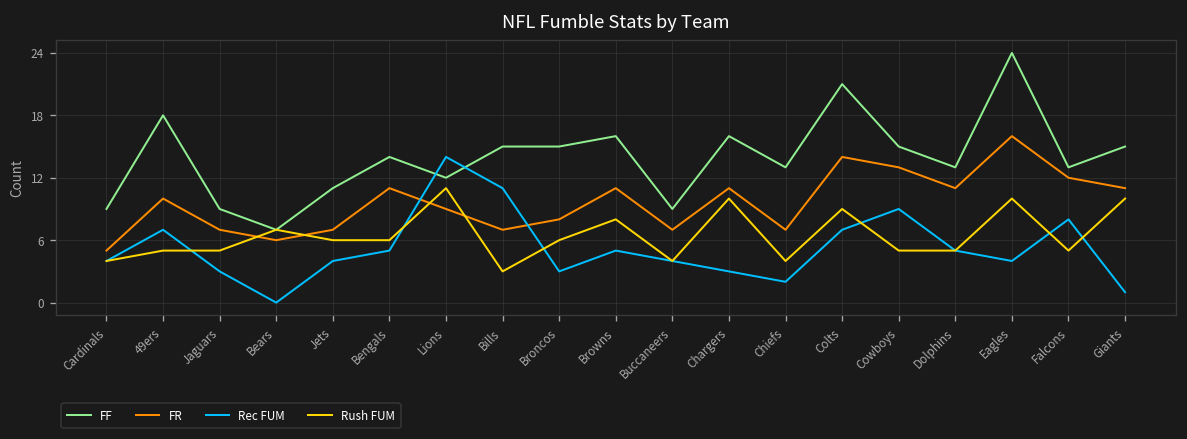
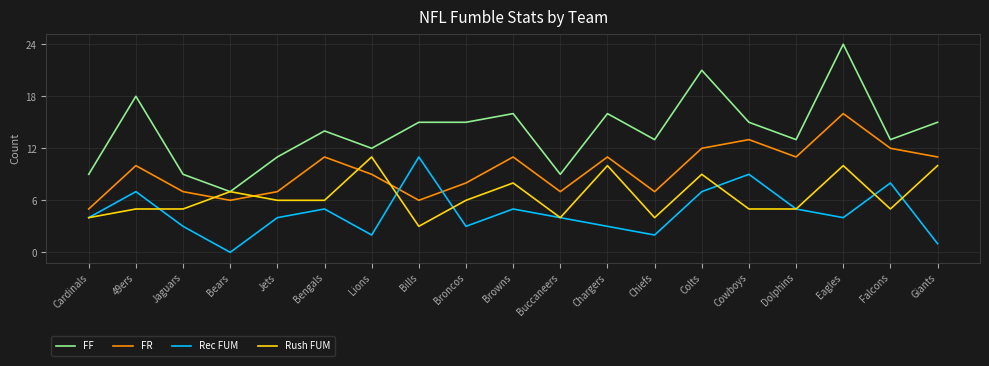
Rec FUM, Lions: 14 -> 2
FR, Bills: 7 -> 6
FR, Colts: 14 -> 12
